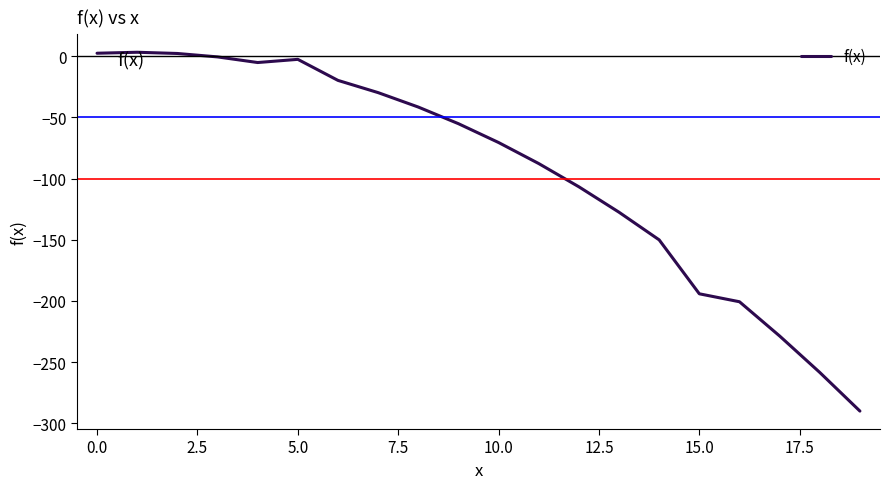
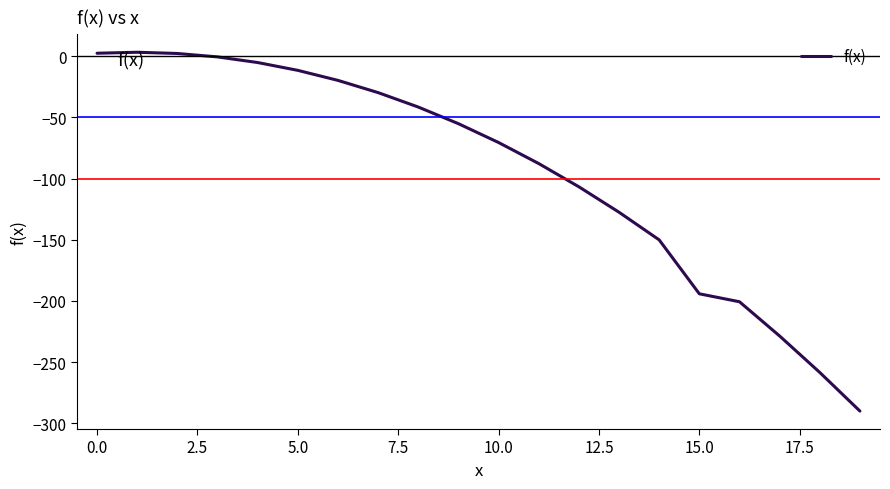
5.0: -3 -> -12
